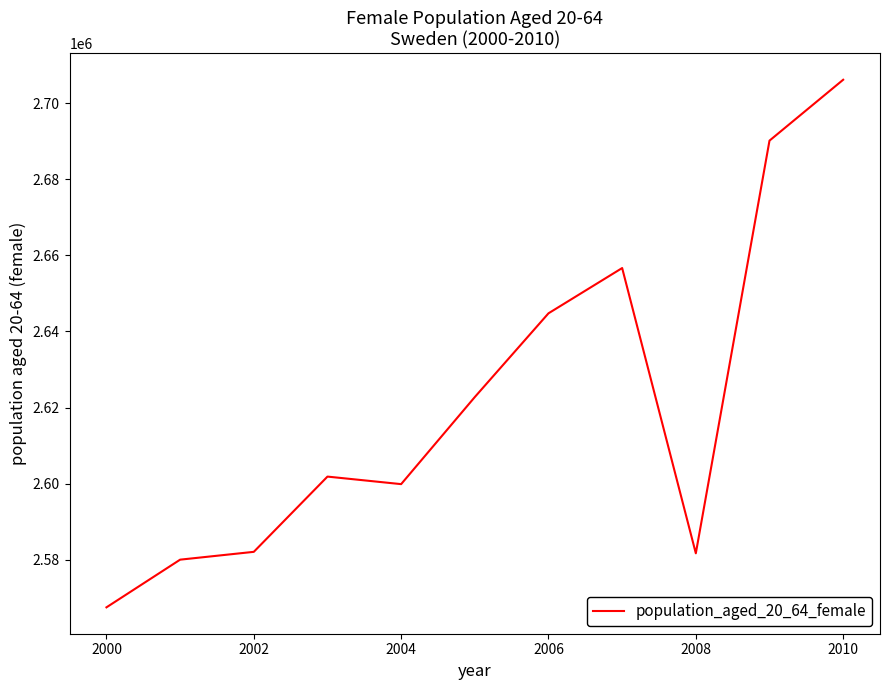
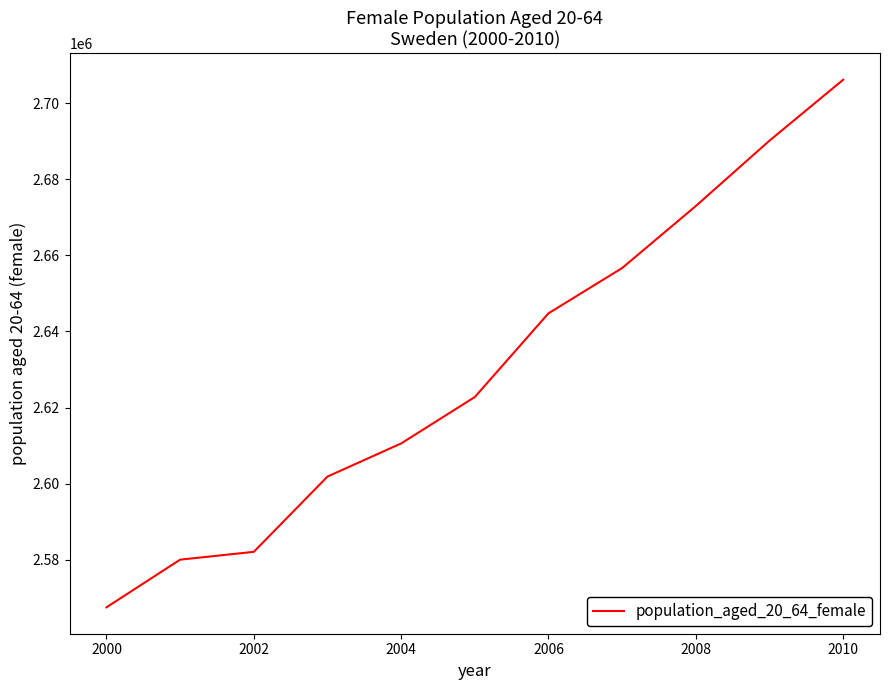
2004: 2600000 -> 2611000
2008: 2582000 -> 2673000
